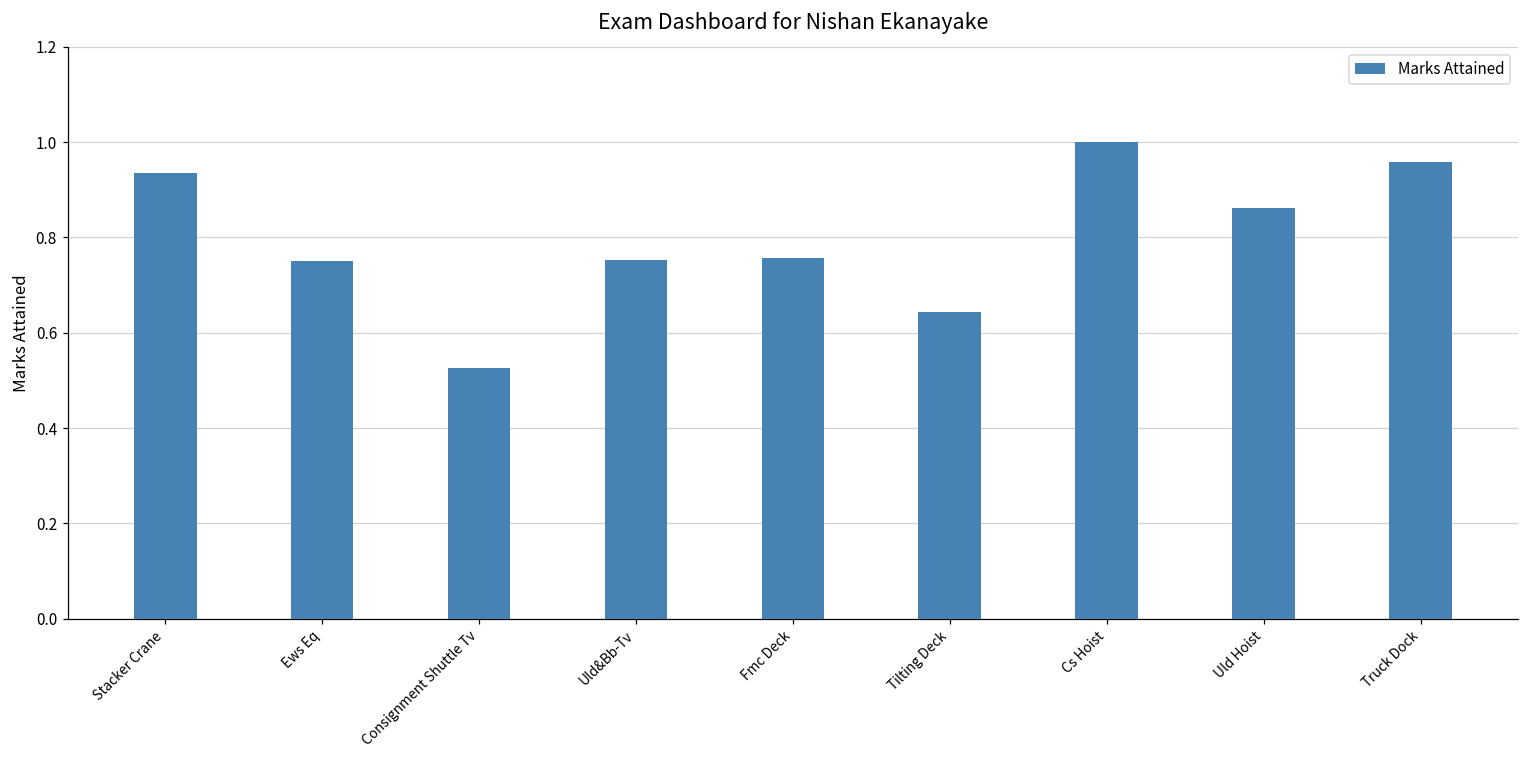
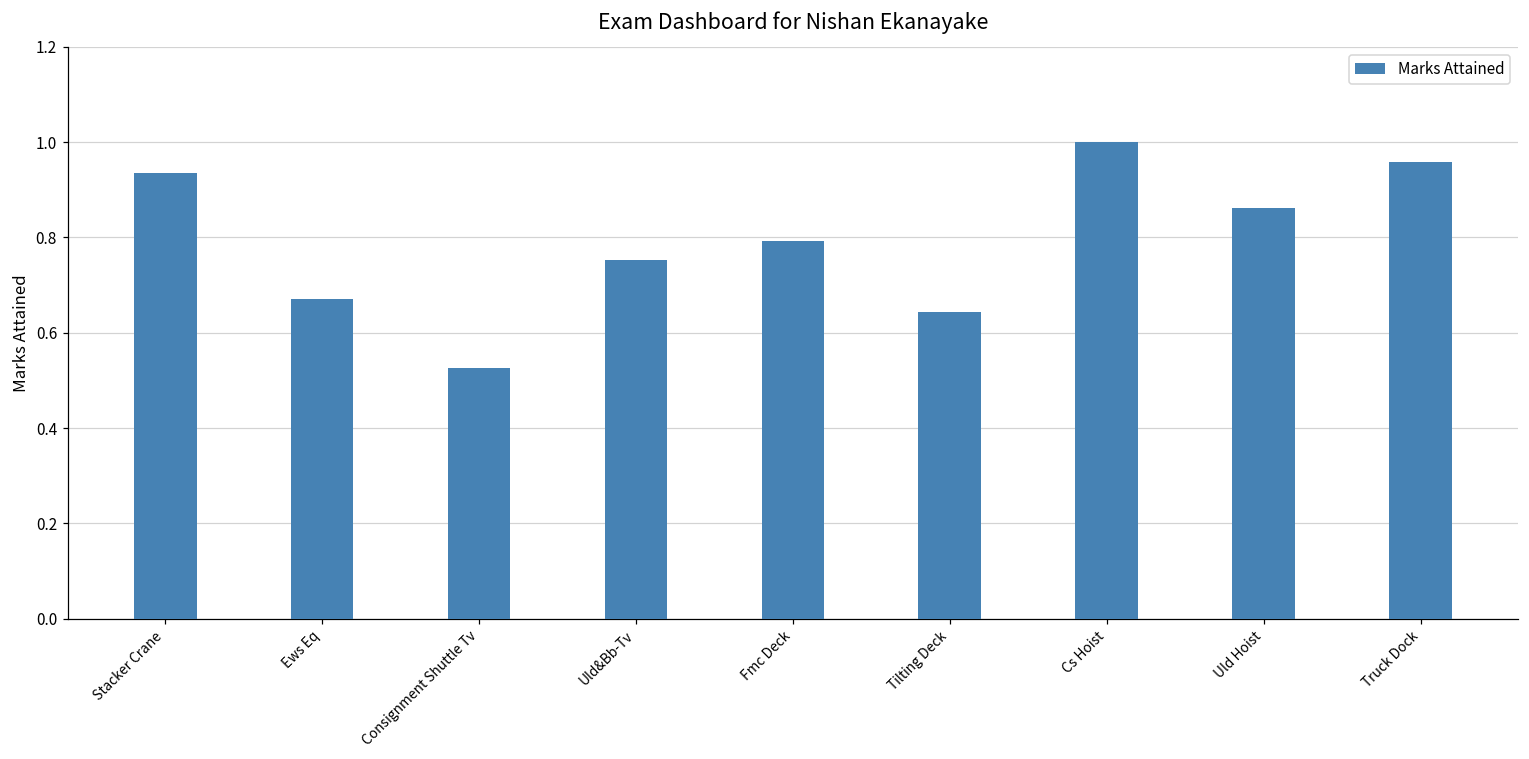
Ews Eq: 0.75 -> 0.67
Fmc Deck: 0.76 -> 0.79
